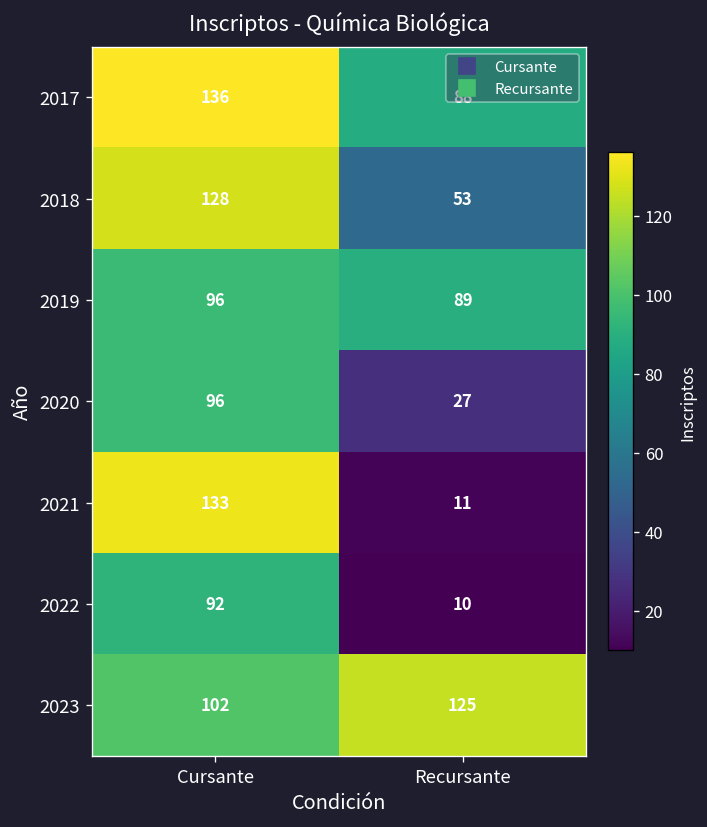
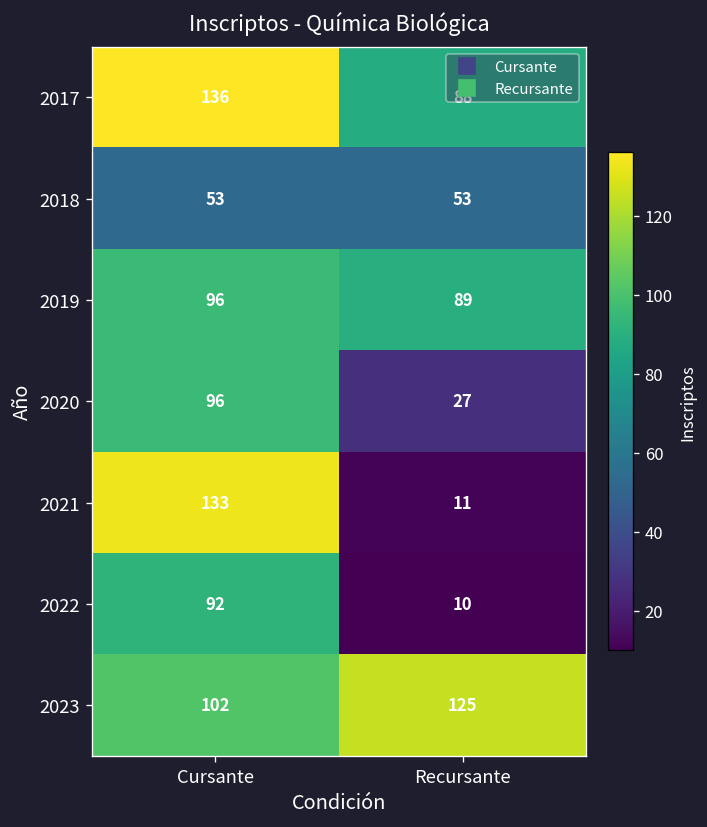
2018, Cursante: 128 -> 53
